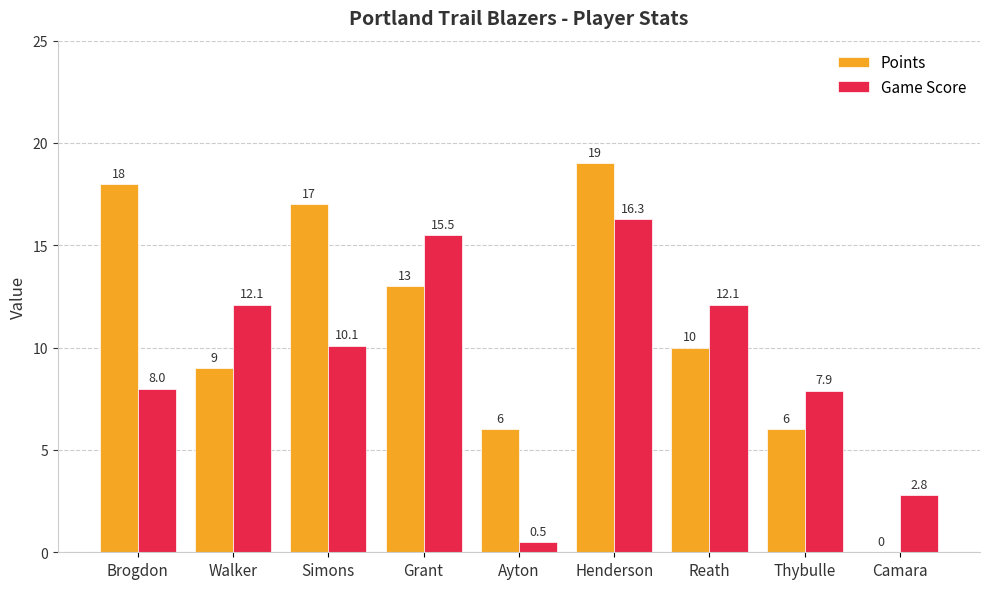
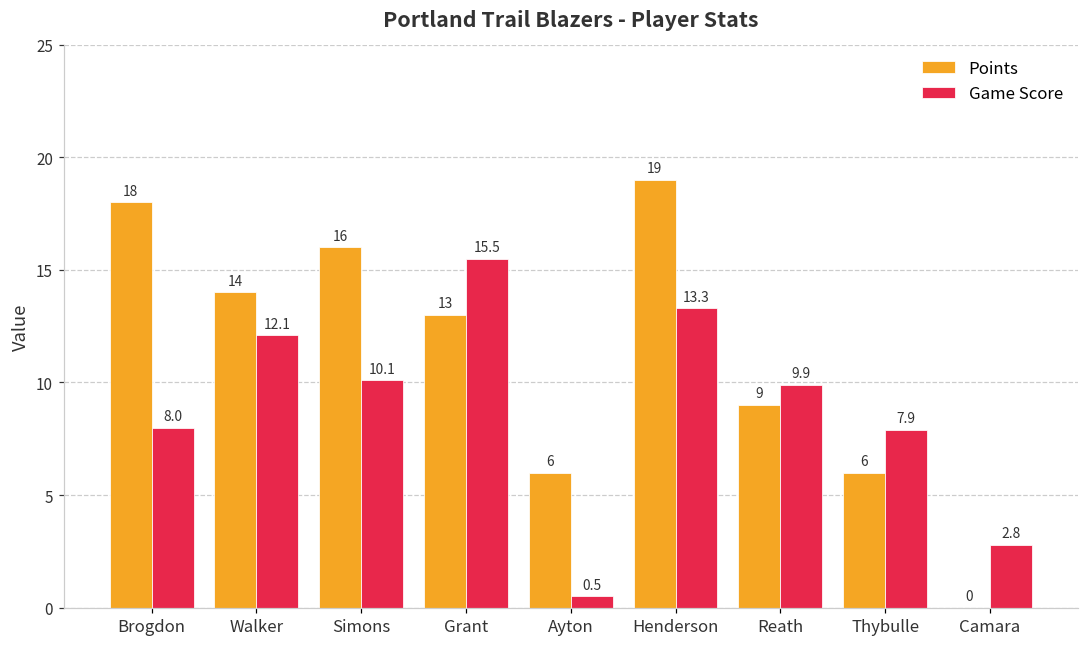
Points, Walker: 9 -> 14
Points, Simons: 17 -> 16
Game Score, Henderson: 16.3 -> 13.3
Points, Reath: 10 -> 9
Game Score, Reath: 12.1 -> 9.9
